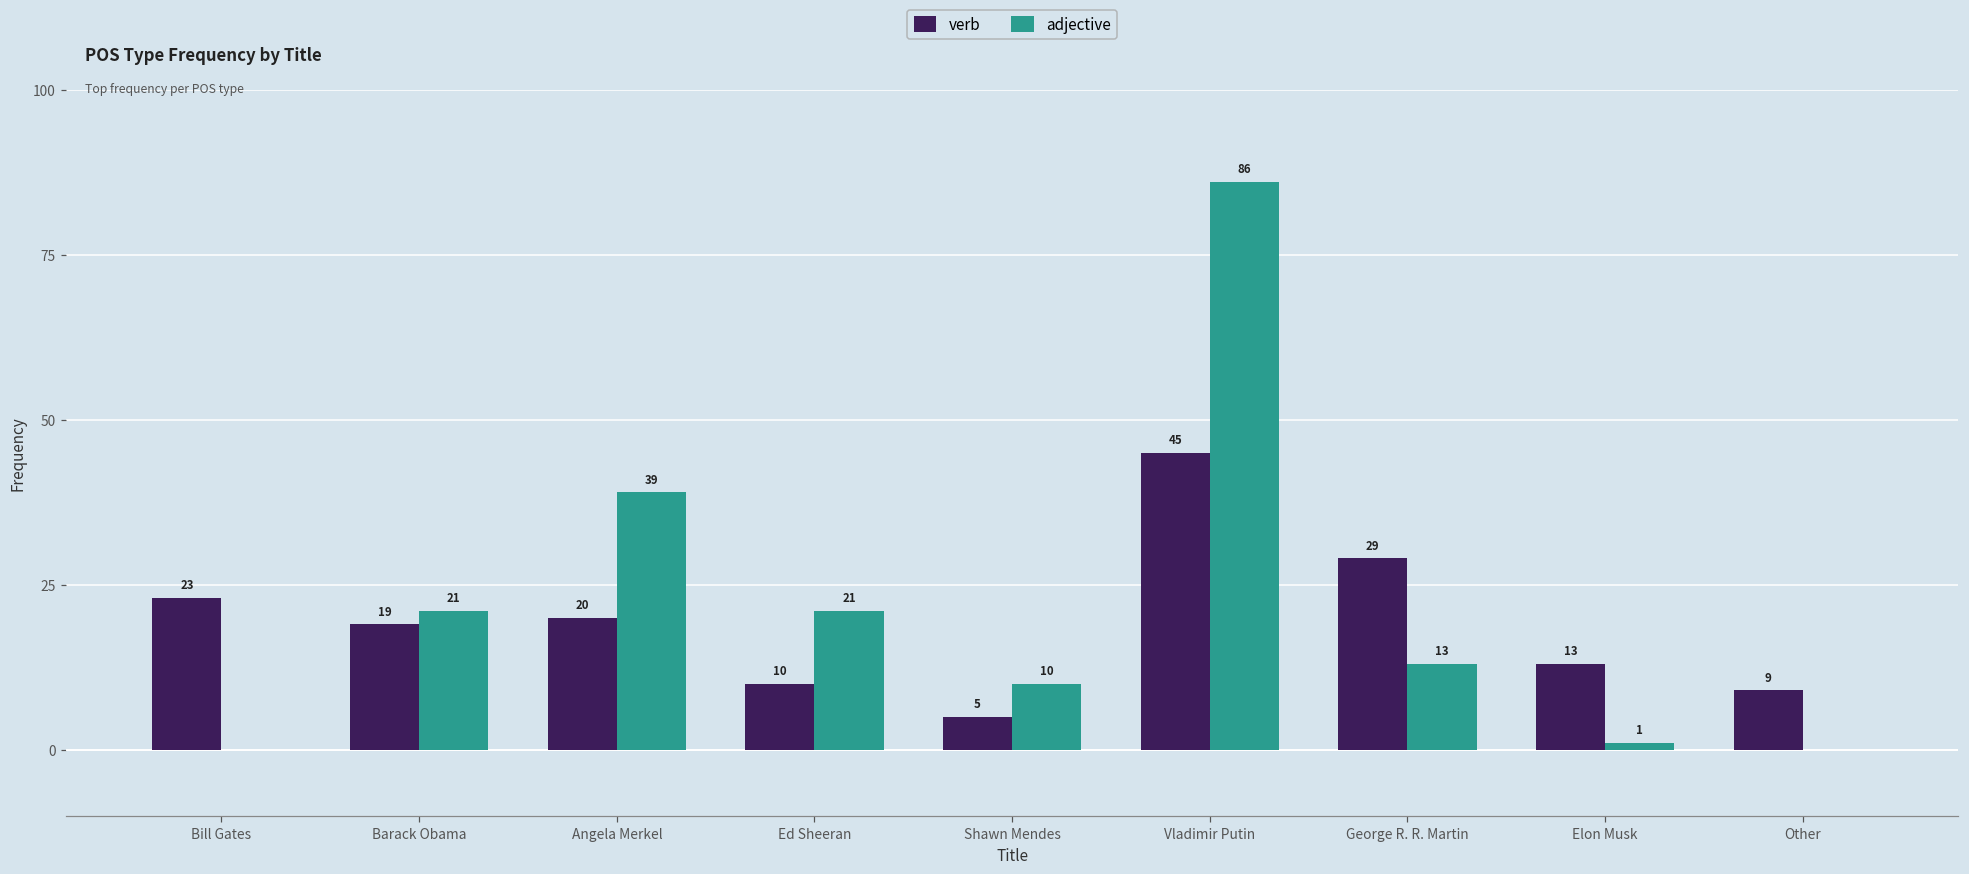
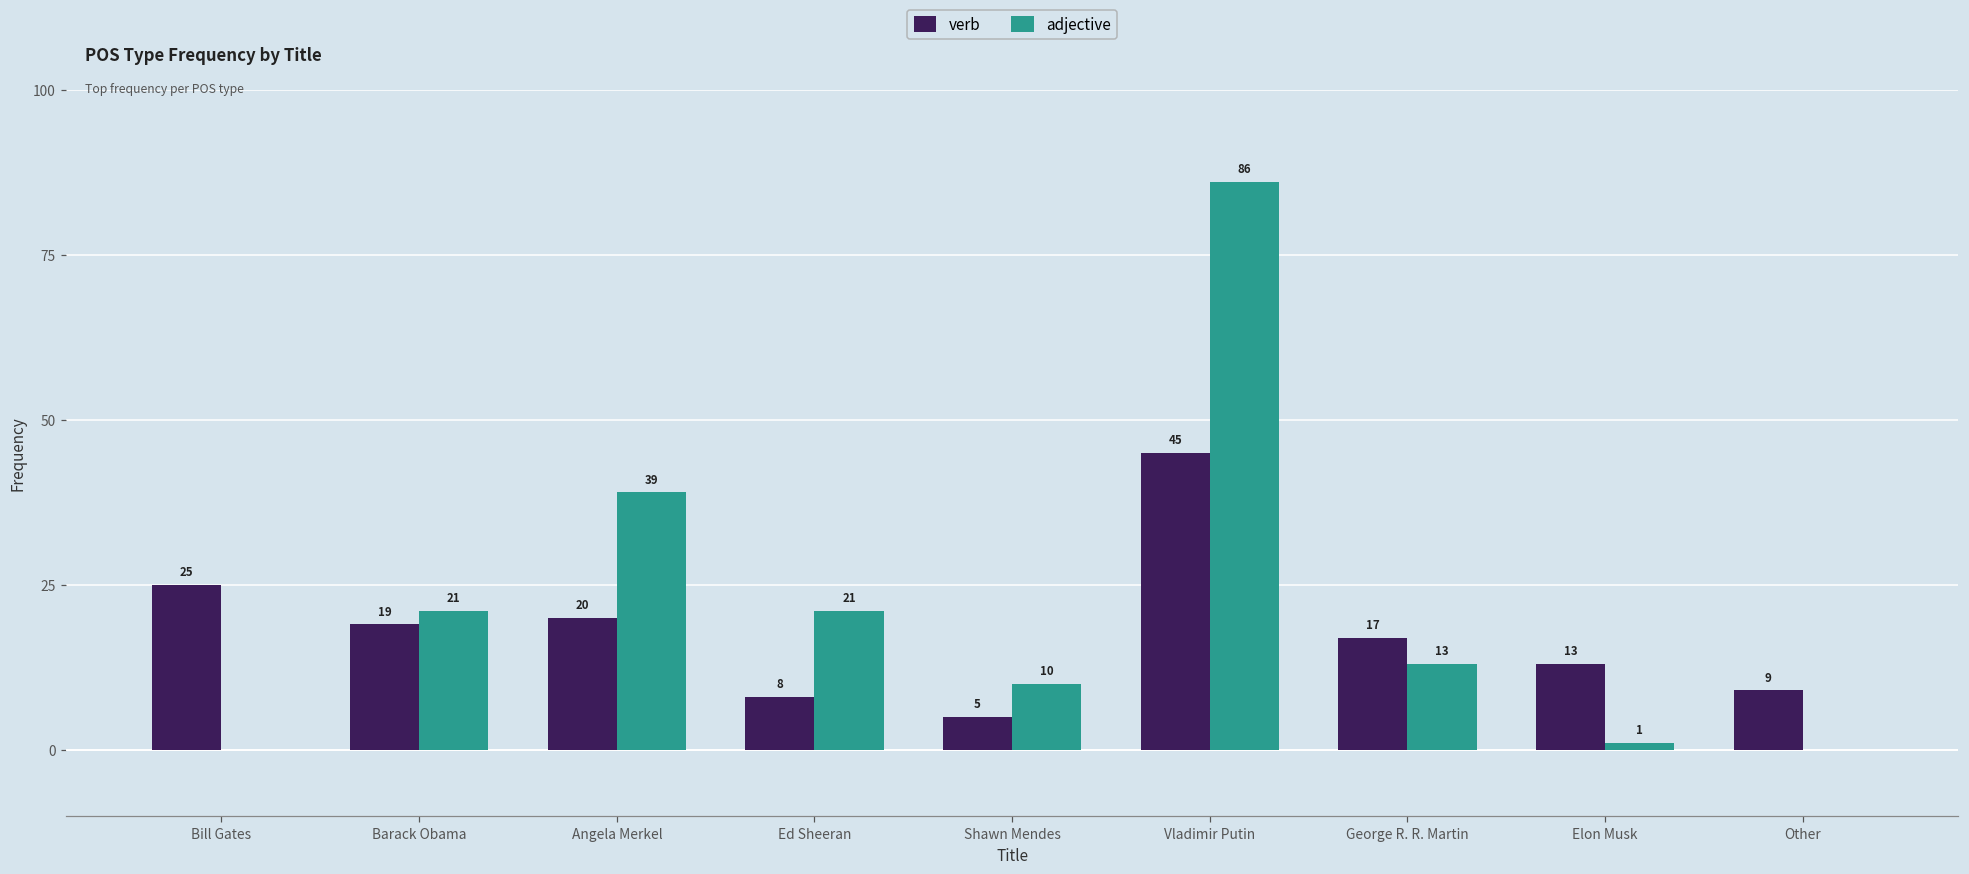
verb, Bill Gates: 23 -> 25
verb, Ed Sheeran: 10 -> 8
verb, George R. R. Martin: 29 -> 17
